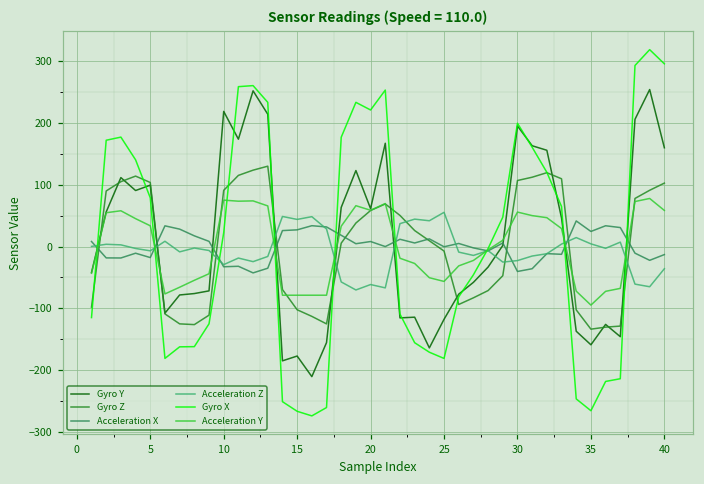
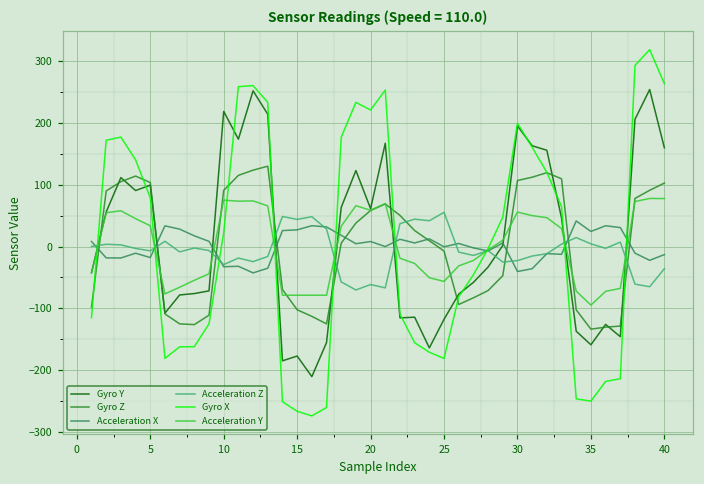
Gyro X, 35: -270 -> -250
Gyro X, 40: 300 -> 260
Acceleration Y, 40: 60 -> 80
